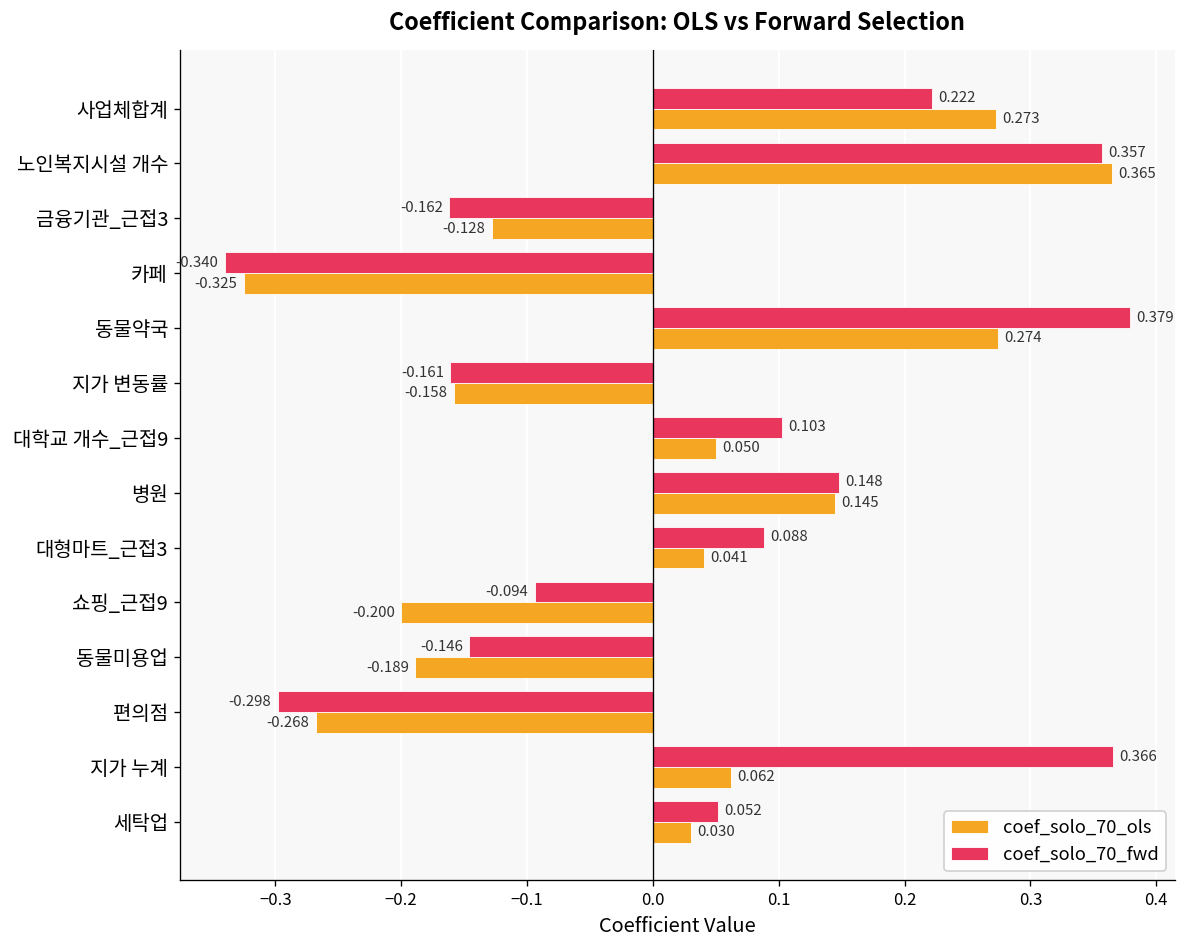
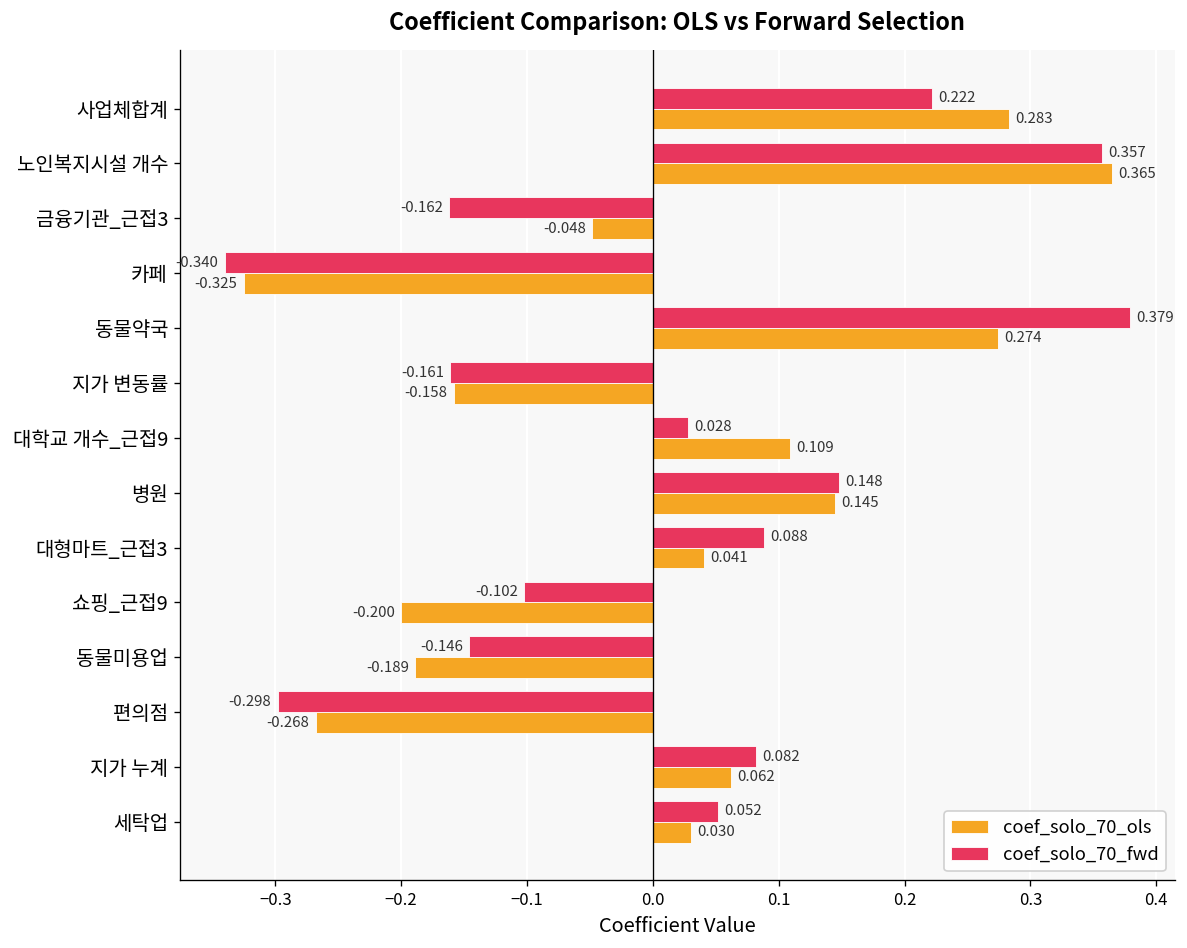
coef_solo_70_ols, 사업체합계: 0.273 -> 0.283
coef_solo_70_ols, 금융기관_근접3: -0.128 -> -0.048
coef_solo_70_fwd, 대학교 개수_근접9: 0.103 -> 0.028
coef_solo_70_ols, 대학교 개수_근접9: 0.050 -> 0.109
coef_solo_70_fwd, 쇼핑_근접9: -0.094 -> -0.102
coef_solo_70_fwd, 지가 누계: 0.366 -> 0.082
